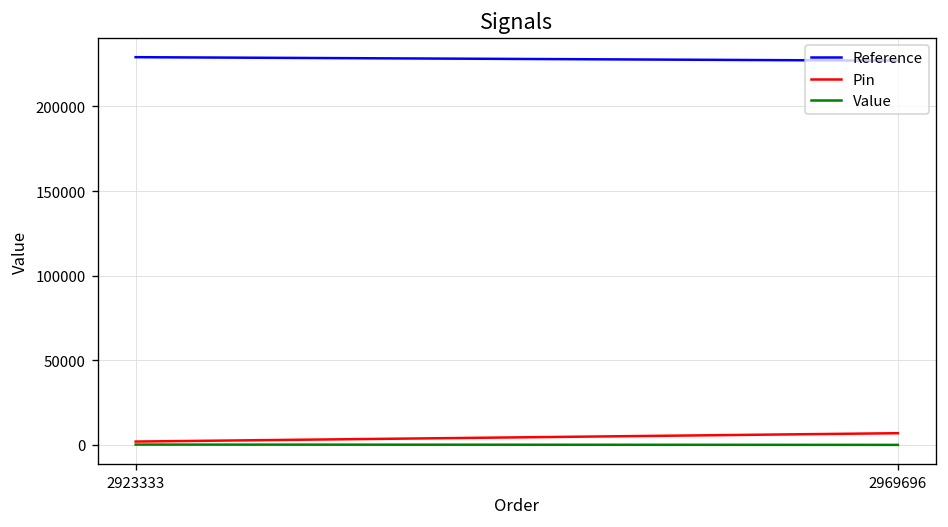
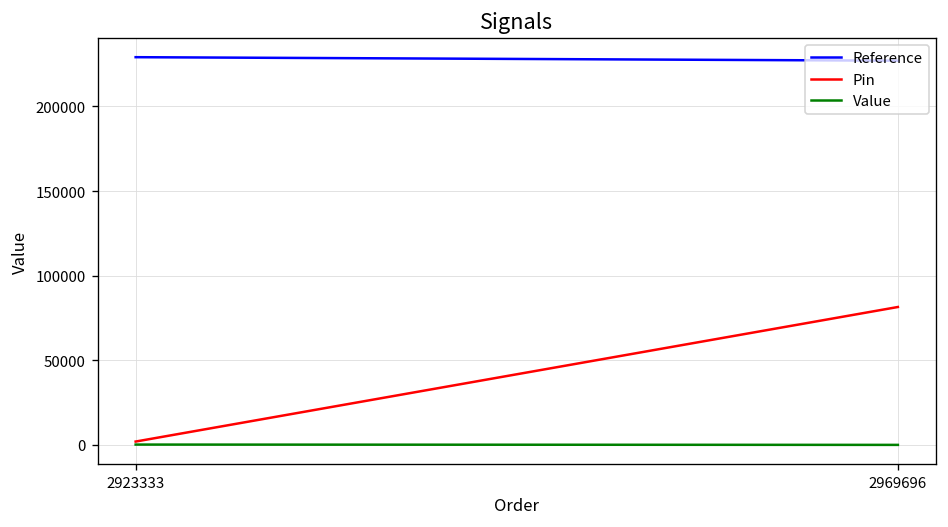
Pin, 2969696: 7000 -> 82000
